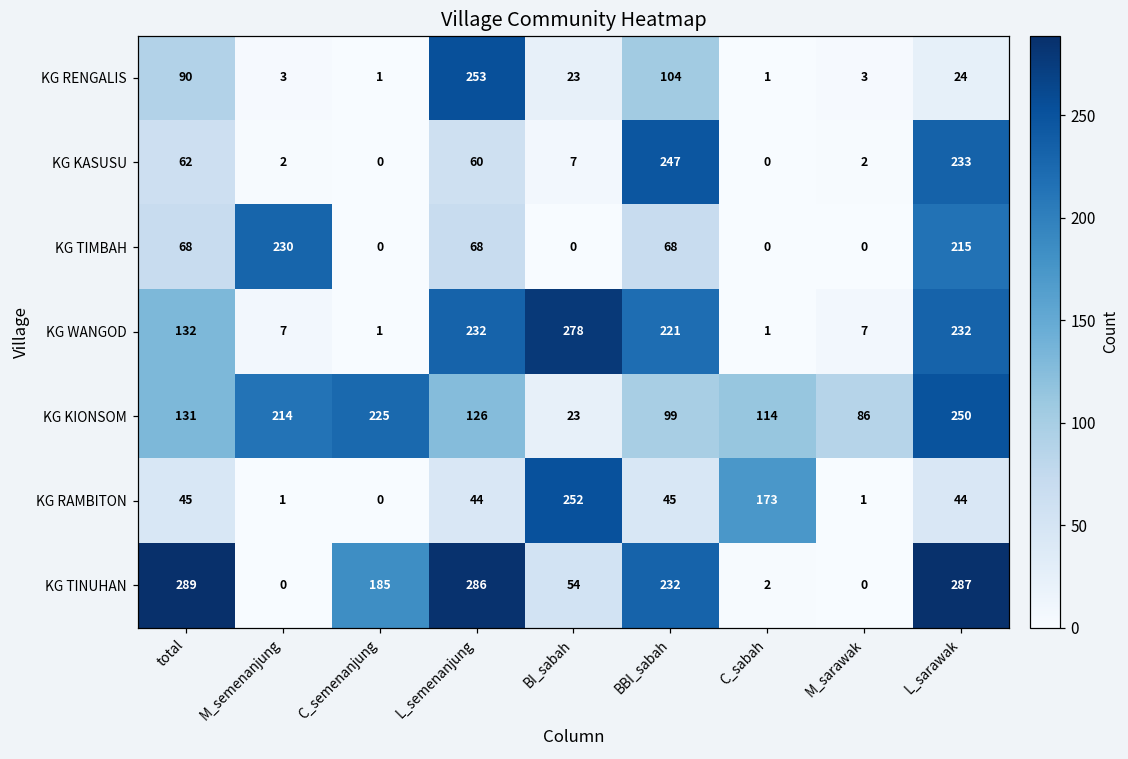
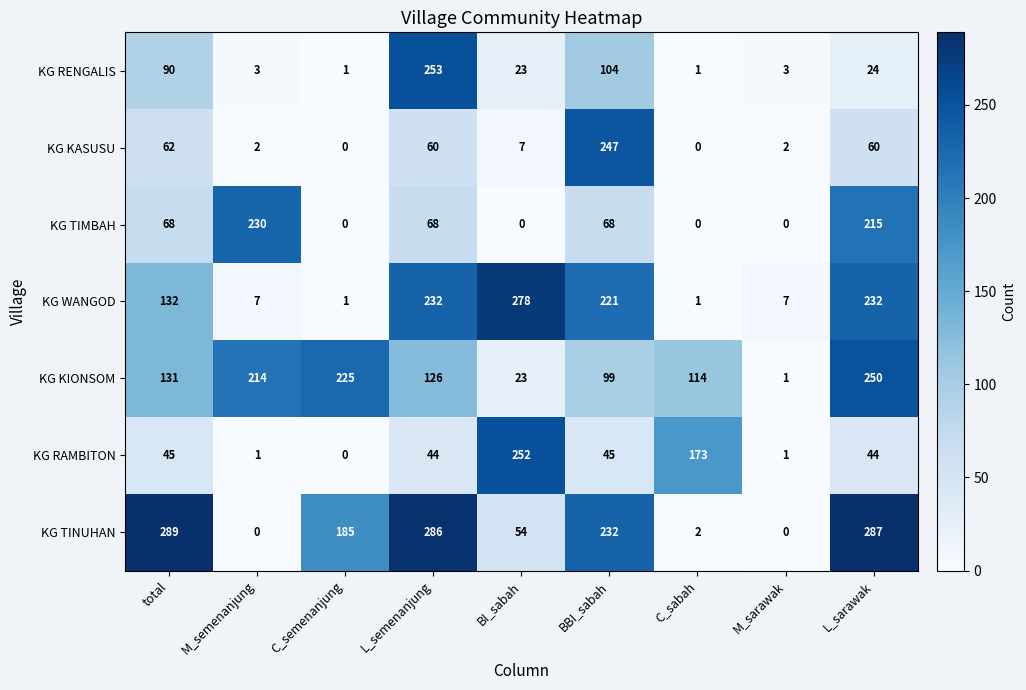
KG KASUSU, L_sarawak: 233 -> 60
KG KIONSOM, M_sarawak: 86 -> 1
